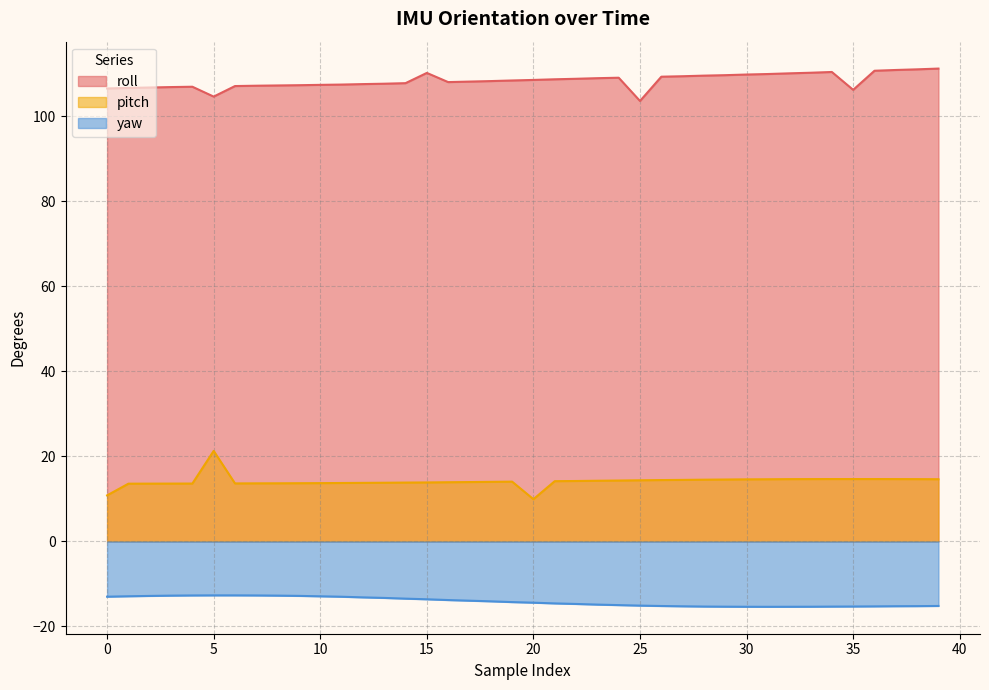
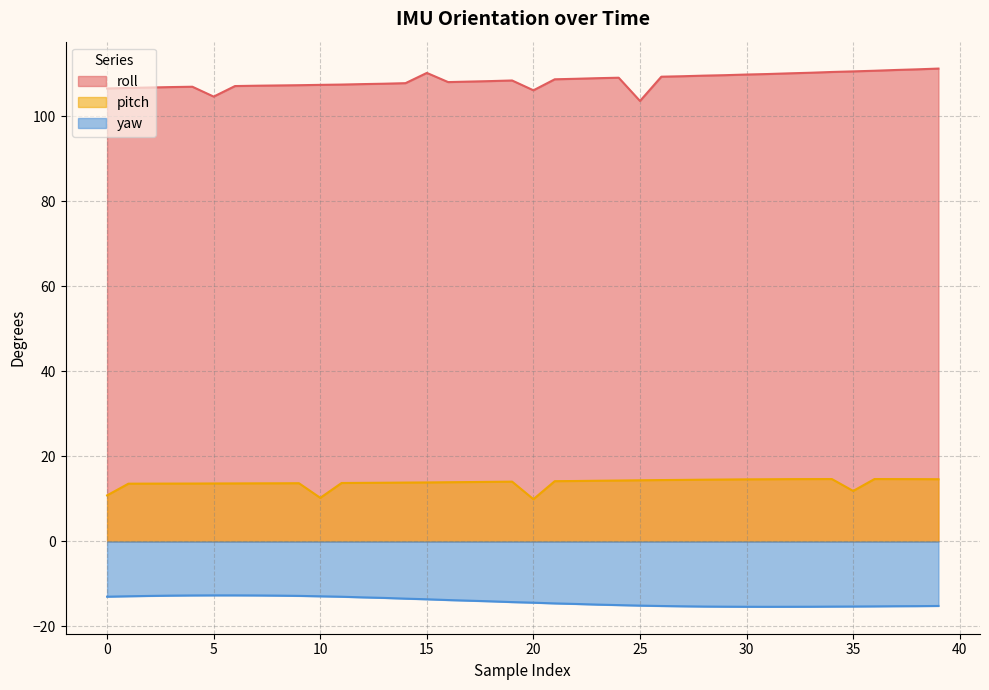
pitch, 5: 21 -> 14
pitch, 10: 14 -> 10
roll, 20: 109 -> 106
roll, 35: 106 -> 111
pitch, 35: 15 -> 12
